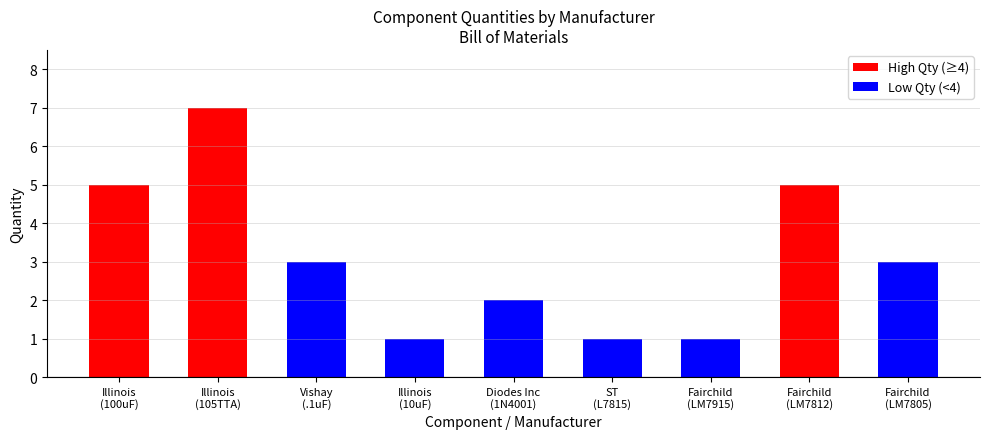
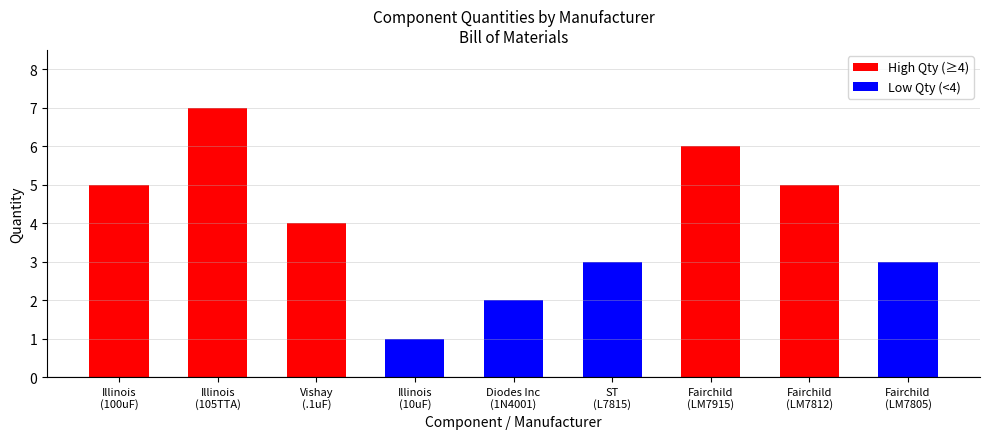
Vishay (.1uF): 3 -> 4
ST (L7815): 1 -> 3
Fairchild (LM7915): 1 -> 6
